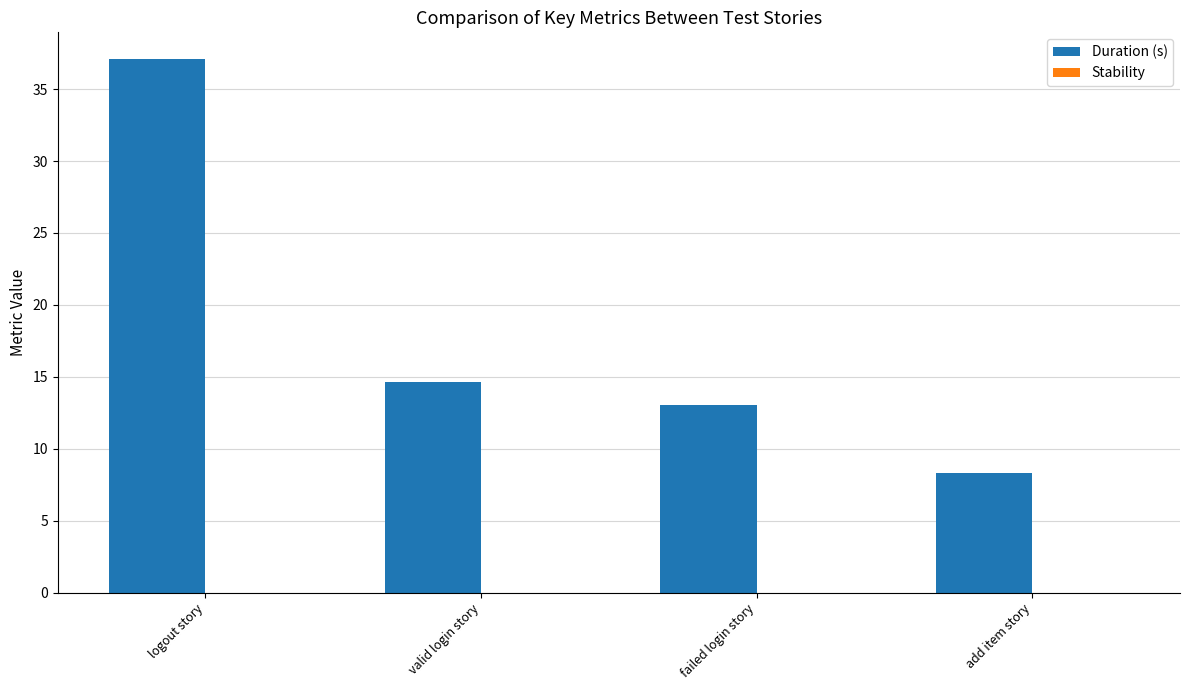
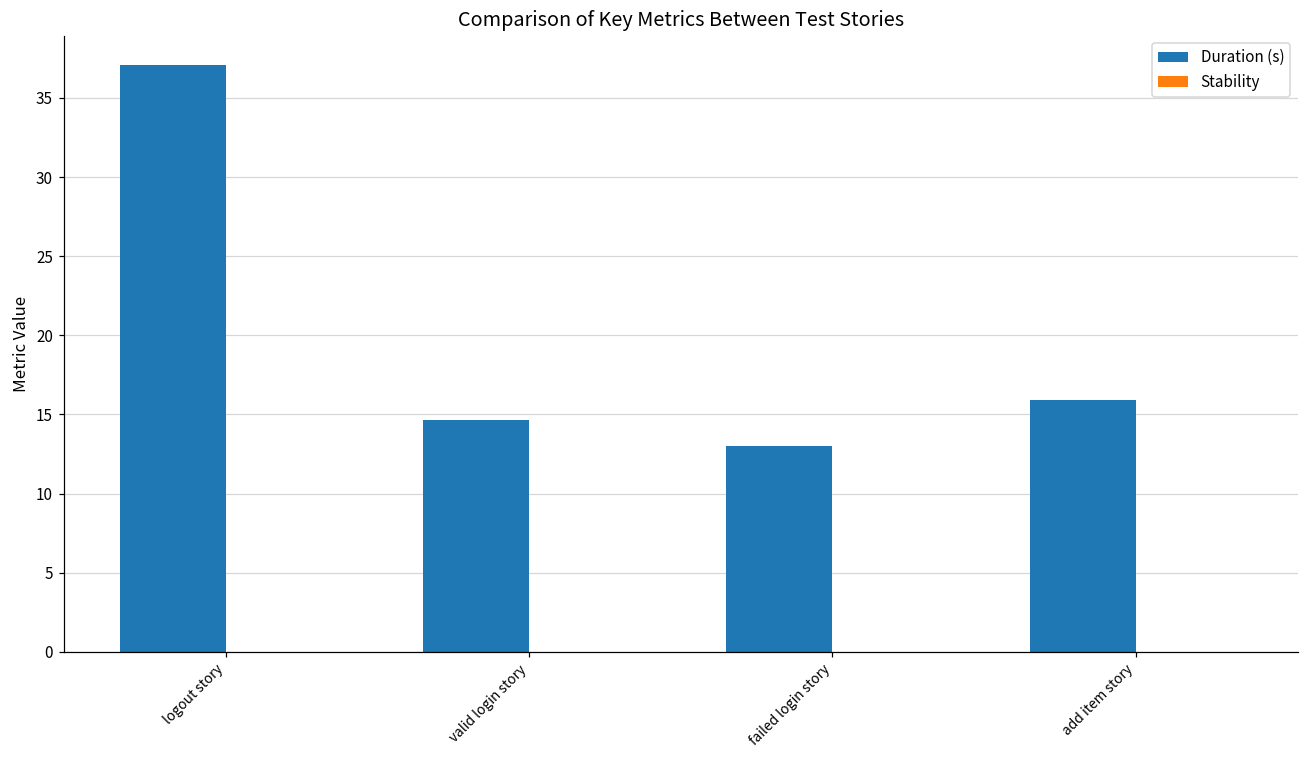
Duration (s), add item story: 8.3 -> 15.9
